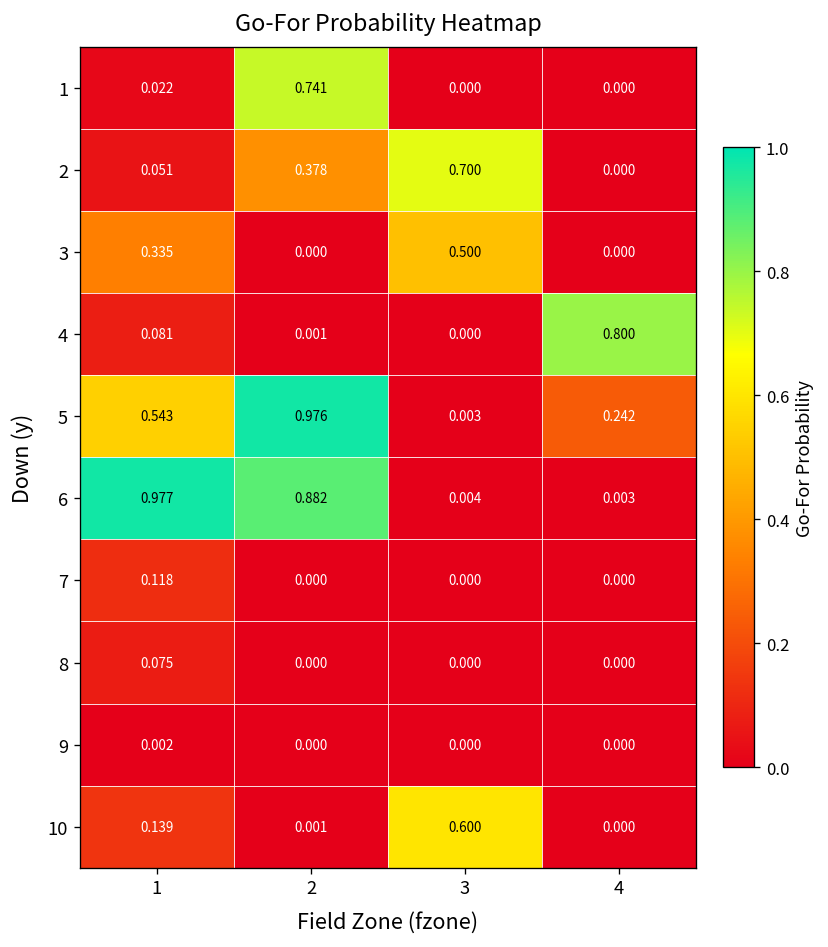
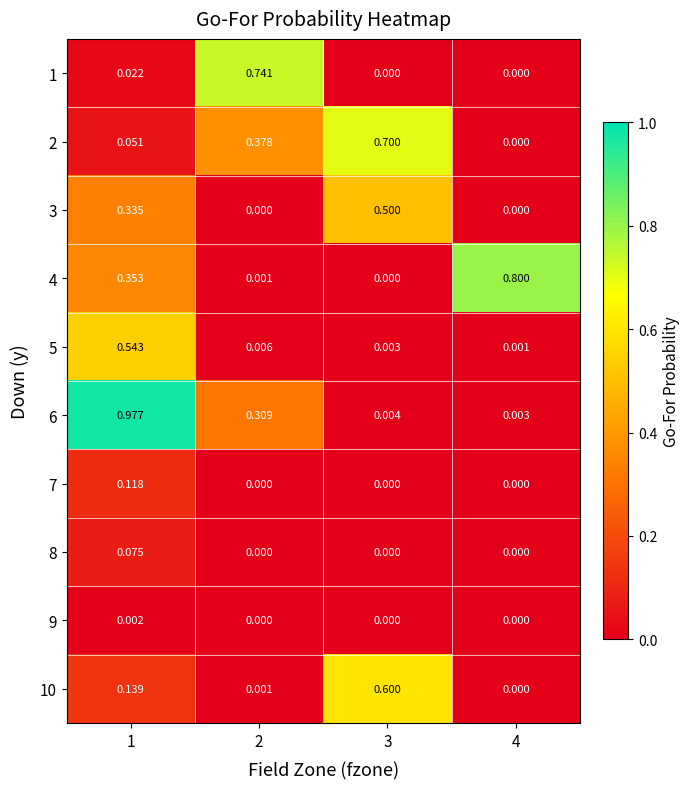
4, 1: 0.081 -> 0.353
5, 2: 0.976 -> 0.006
5, 4: 0.242 -> 0.001
6, 2: 0.882 -> 0.309
